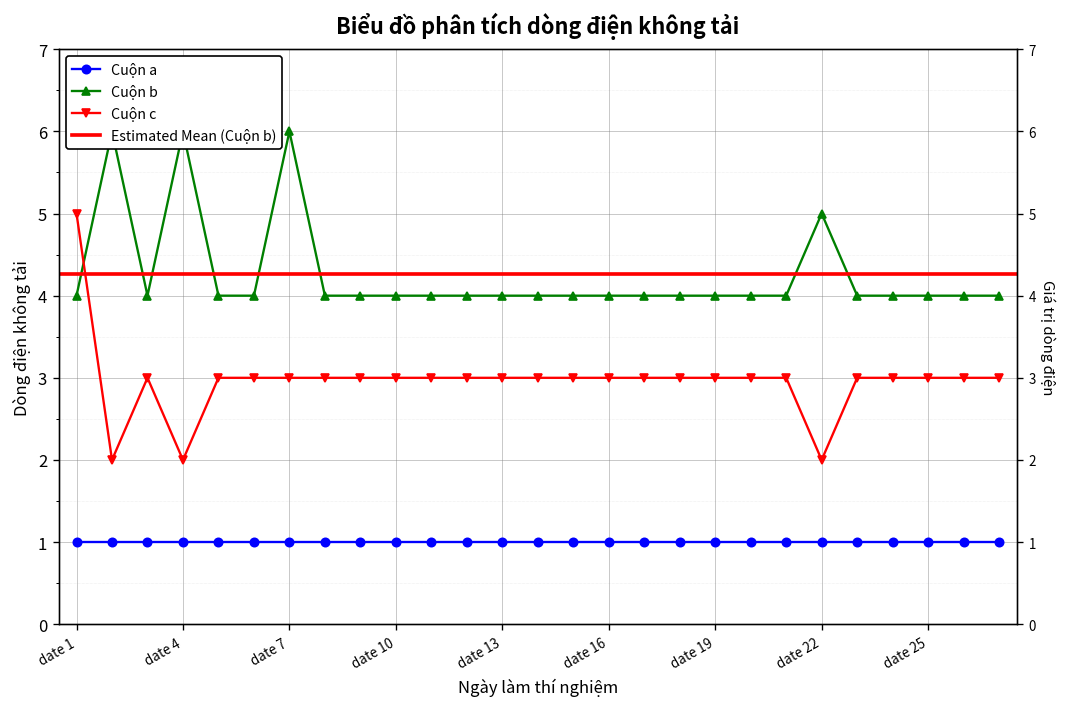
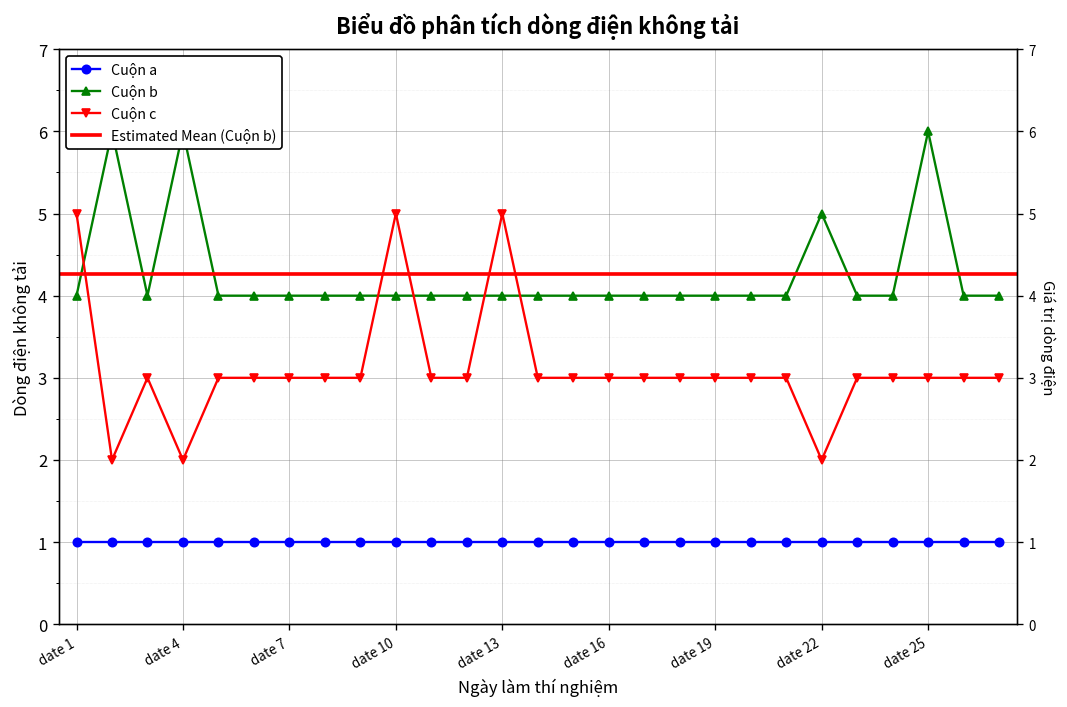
Cuộn b, date 7: 6 -> 4
Cuộn c, date 10: 3 -> 5
Cuộn c, date 13: 3 -> 5
Cuộn b, date 25: 4 -> 6
